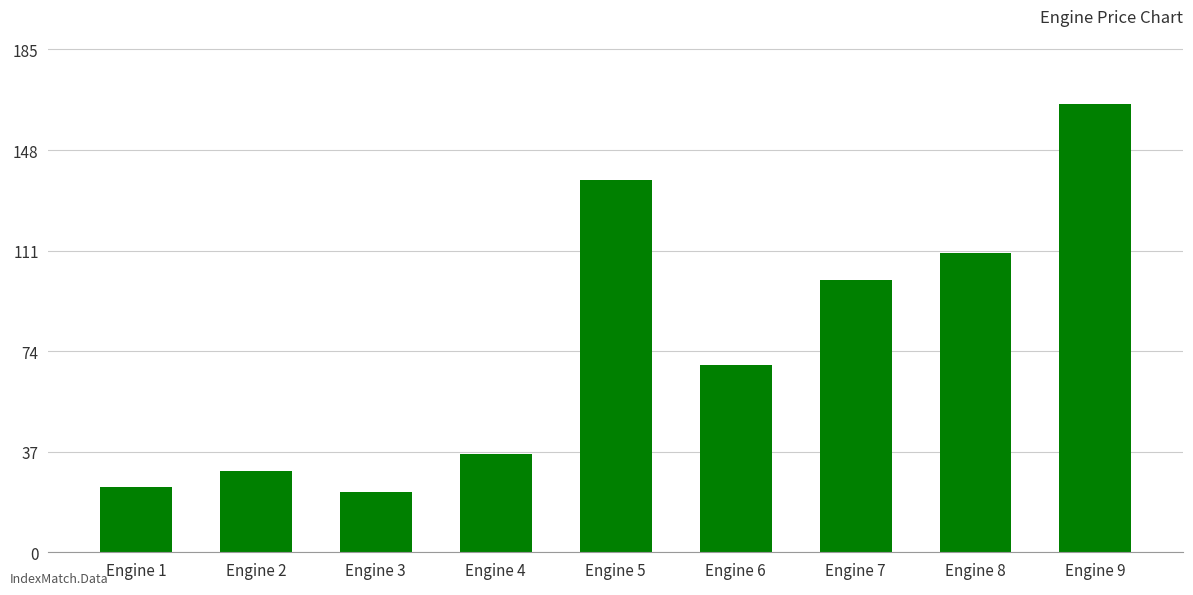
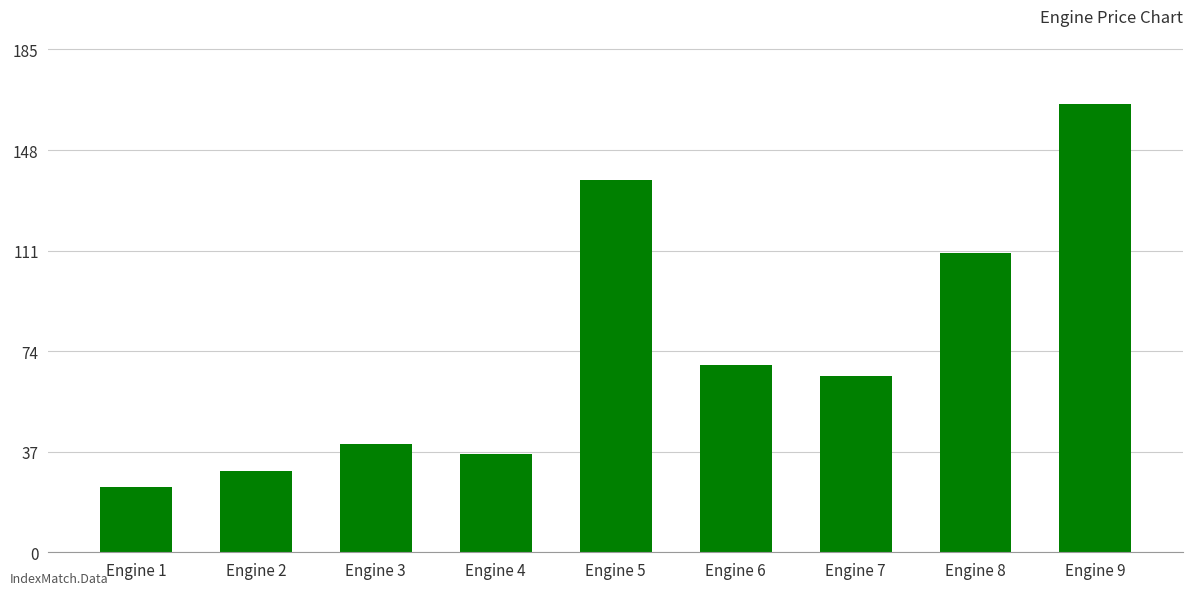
Engine 3: 22 -> 40
Engine 7: 100 -> 65
